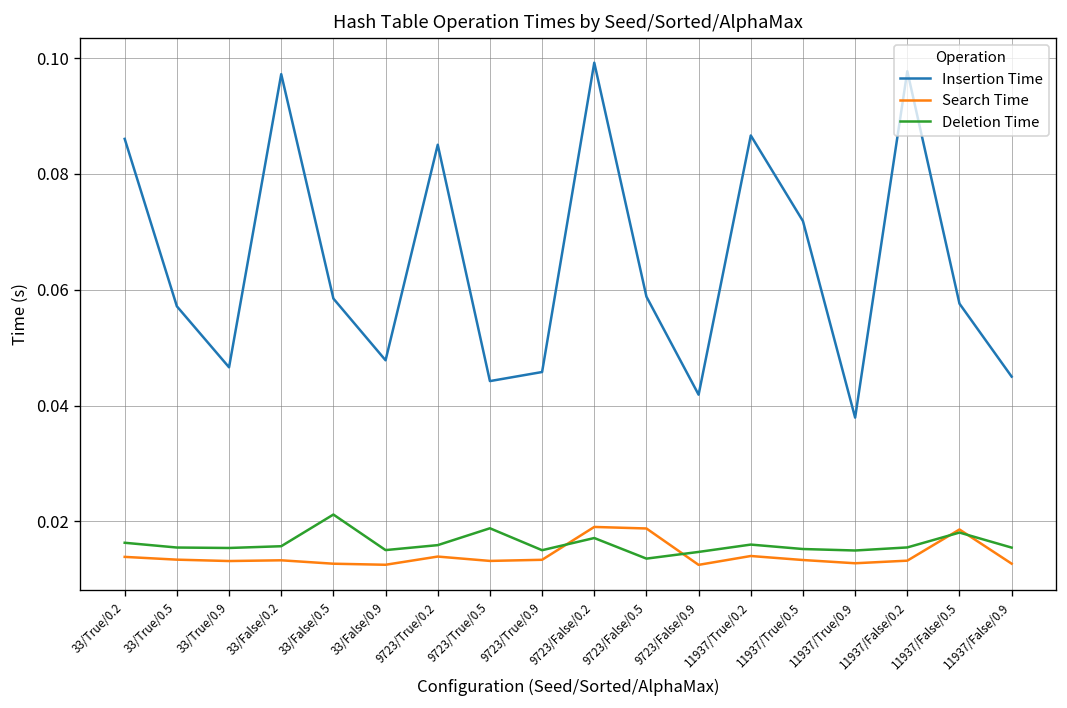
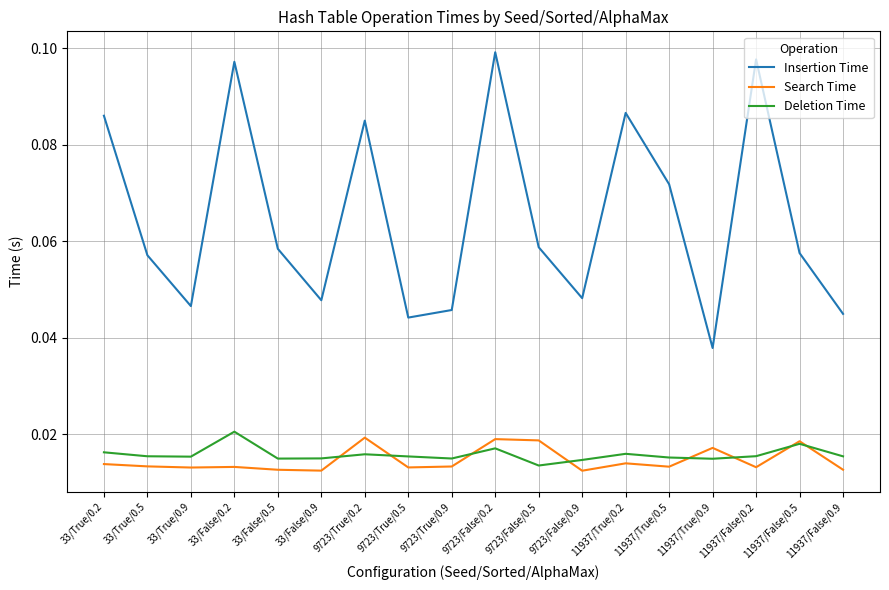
Deletion Time, 33/False/0.2: 0.016 -> 0.021
Deletion Time, 33/False/0.5: 0.021 -> 0.015
Search Time, 9723/True/0.2: 0.014 -> 0.019
Deletion Time, 9723/True/0.5: 0.019 -> 0.015
Insertion Time, 9723/False/0.9: 0.042 -> 0.048
Search Time, 11937/True/0.9: 0.013 -> 0.017
